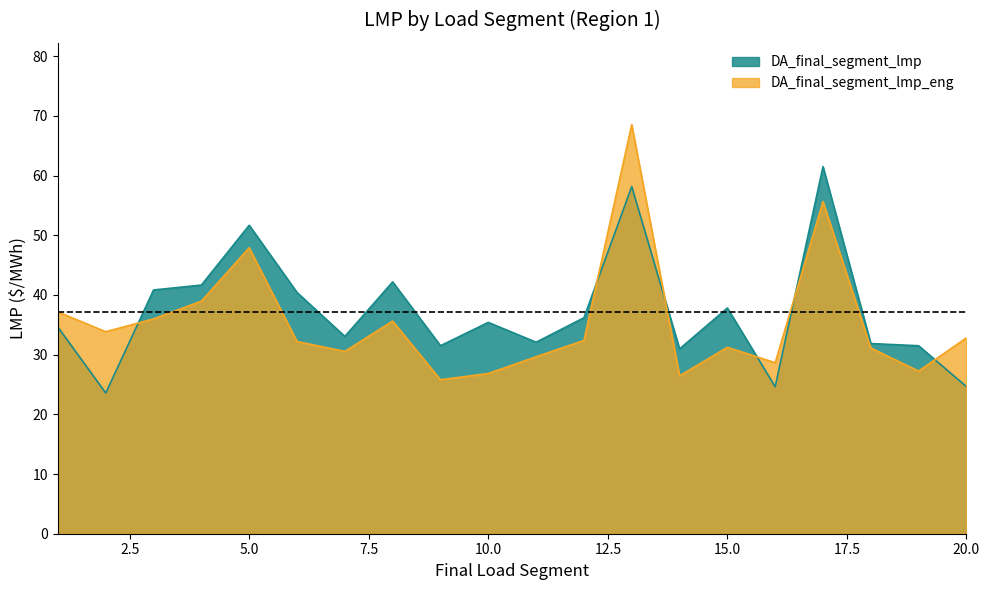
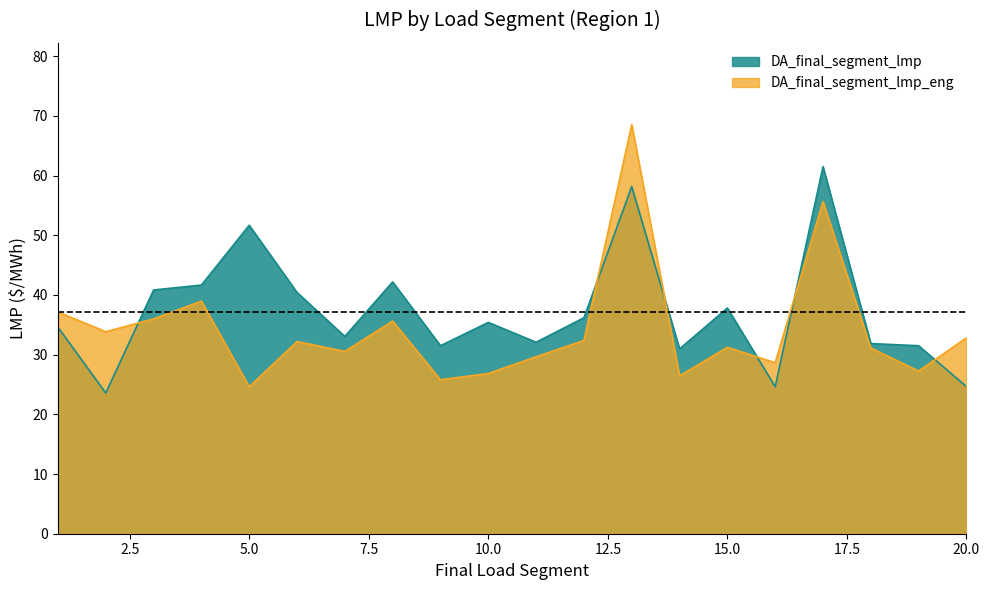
DA_final_segment_lmp_eng, 5.0: 48 -> 25
